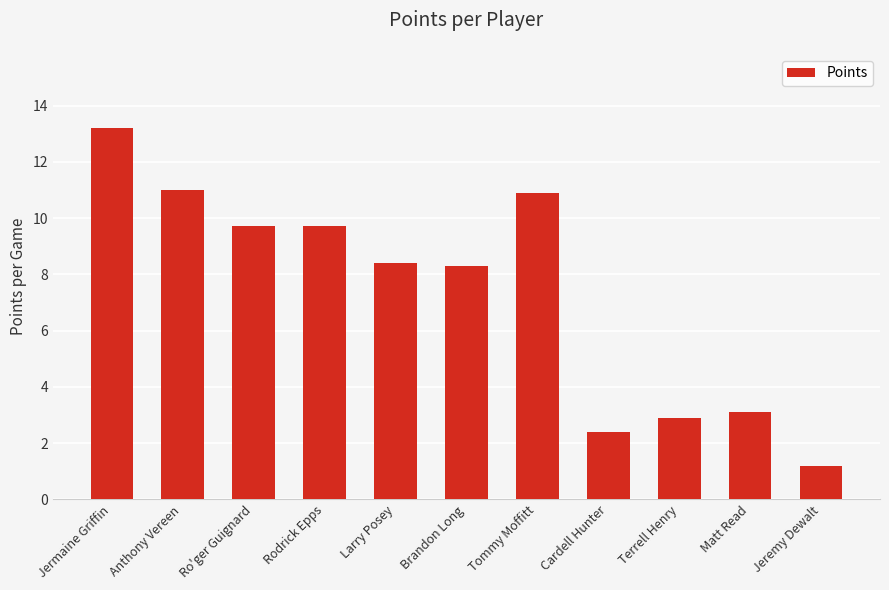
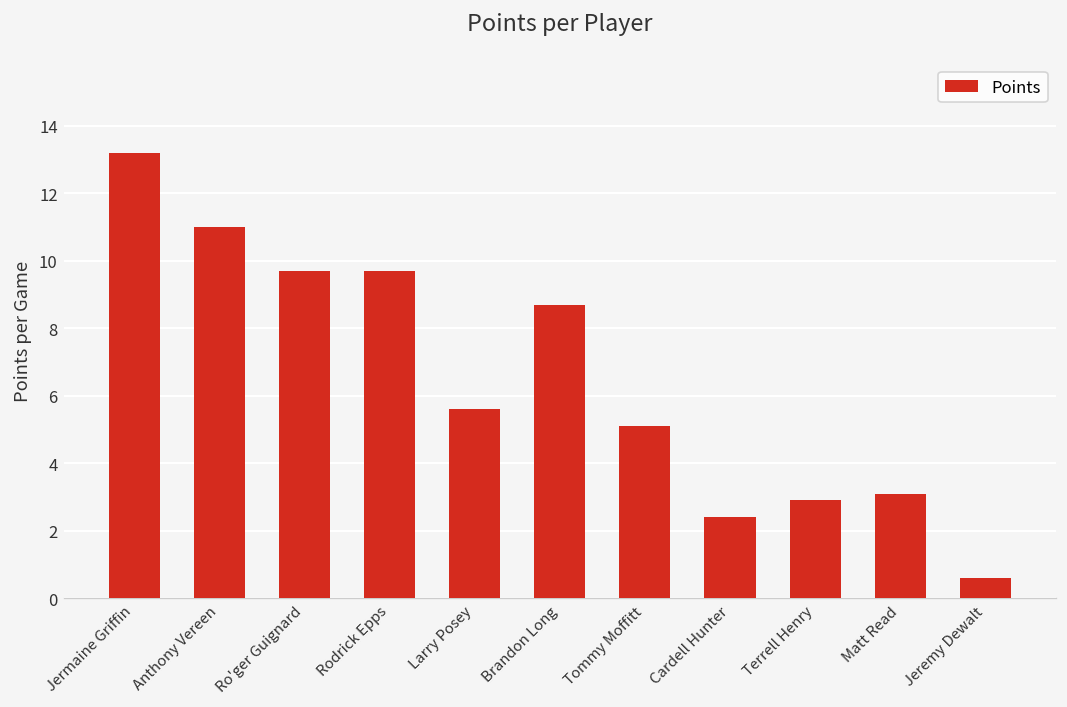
Larry Posey: 8.4 -> 5.6
Brandon Long: 8.3 -> 8.7
Tommy Moffitt: 10.9 -> 5.1
Jeremy Dewalt: 1.2 -> 0.6
